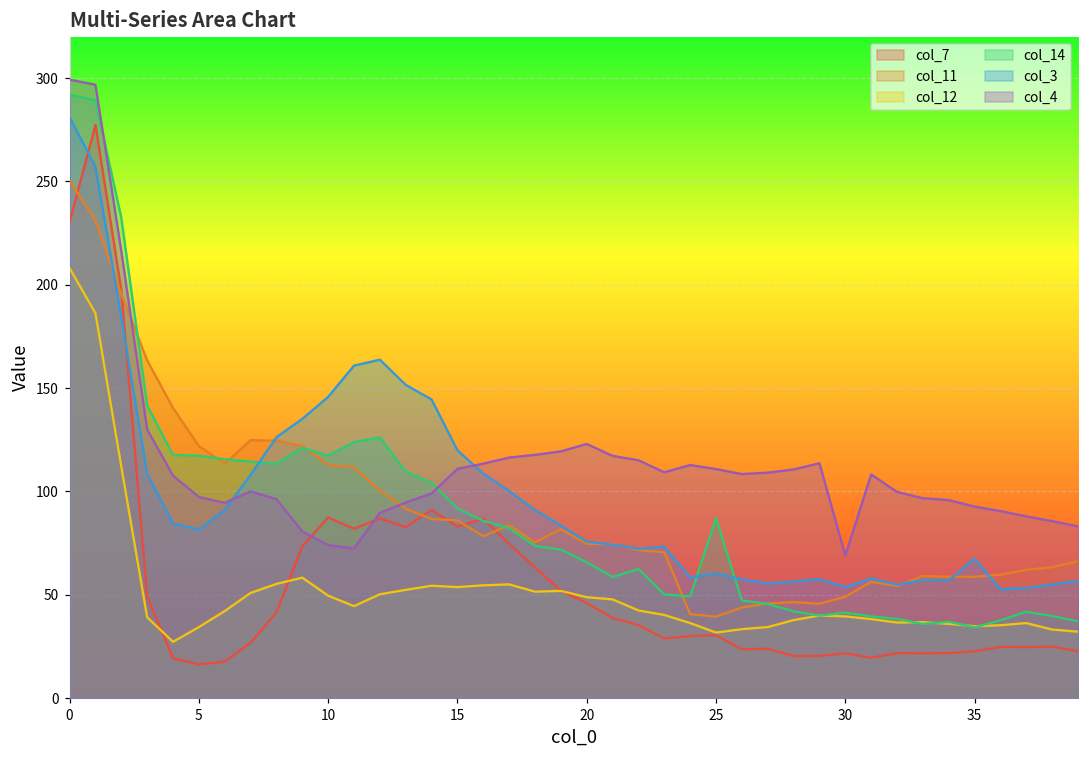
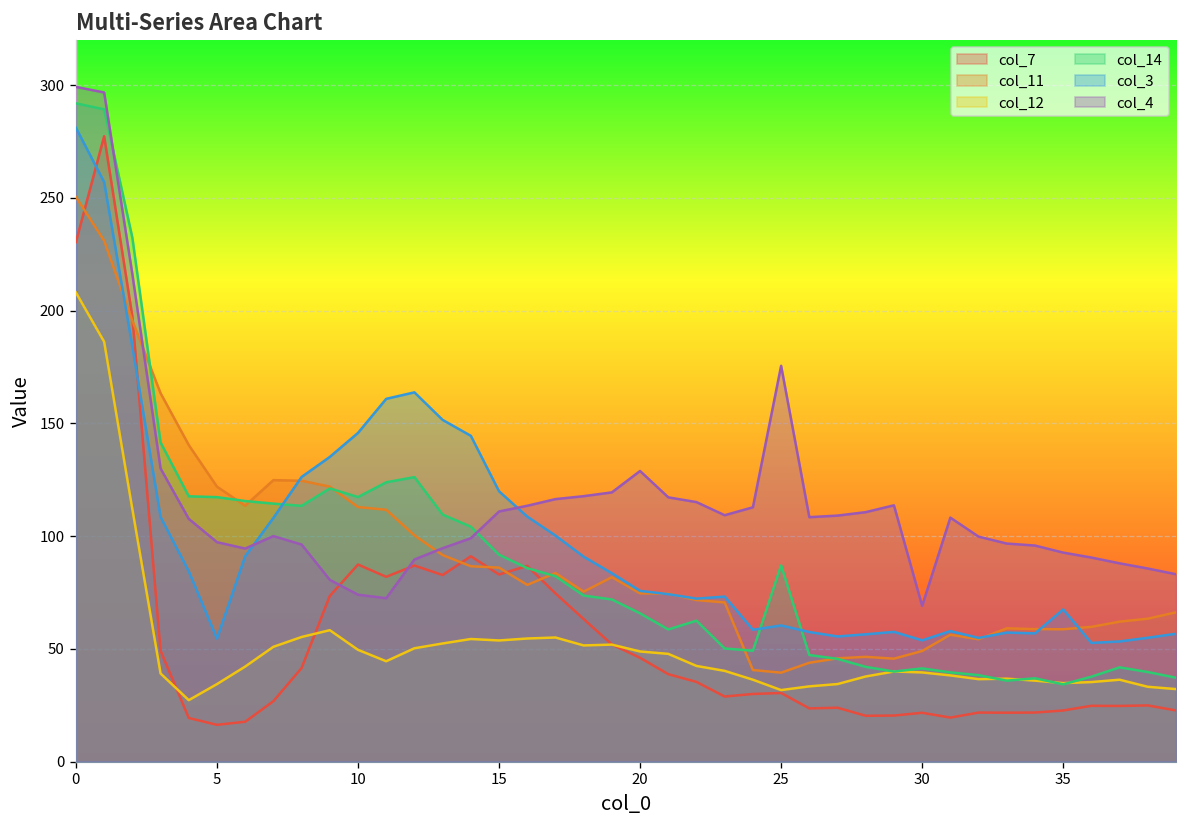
col_3, 5: 82 -> 55
col_4, 20: 123 -> 129
col_4, 25: 111 -> 176
